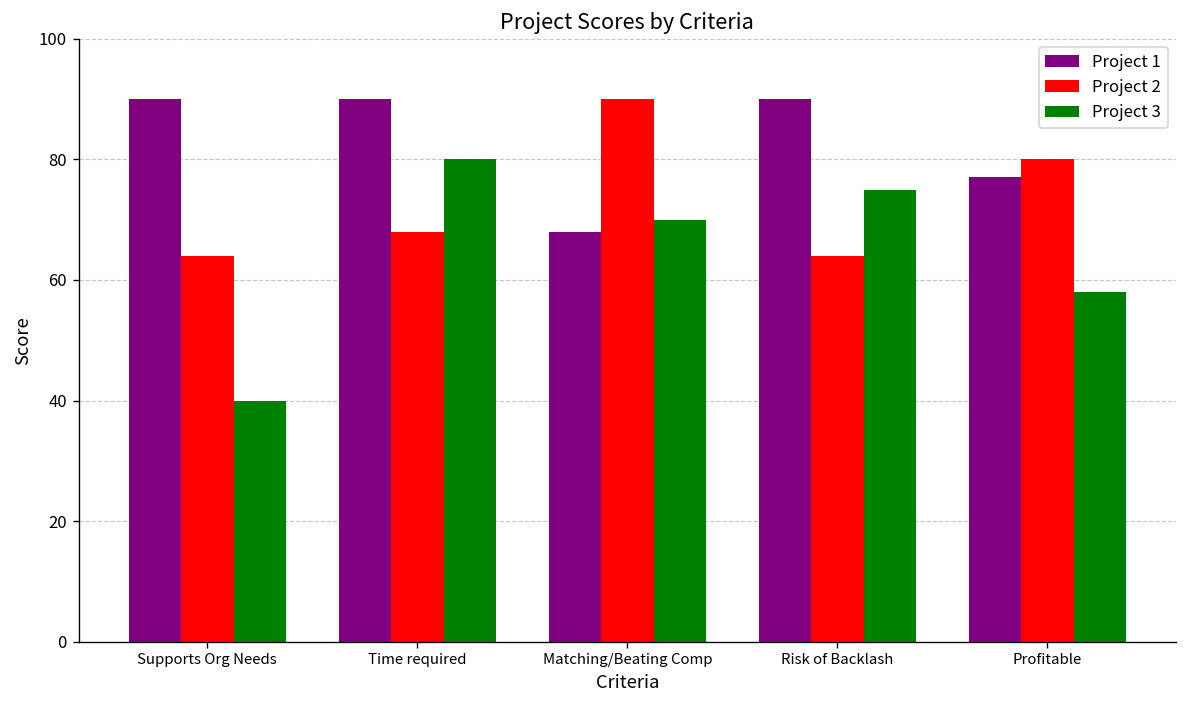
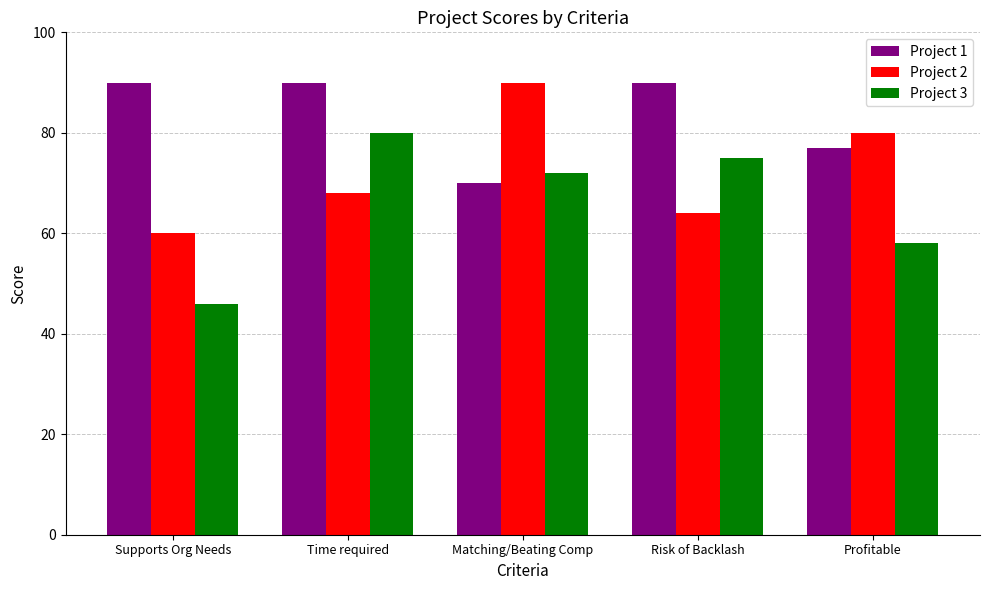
Project 2, Supports Org Needs: 64 -> 60
Project 3, Supports Org Needs: 40 -> 46
Project 1, Matching/Beating Comp: 68 -> 70
Project 3, Matching/Beating Comp: 70 -> 72
